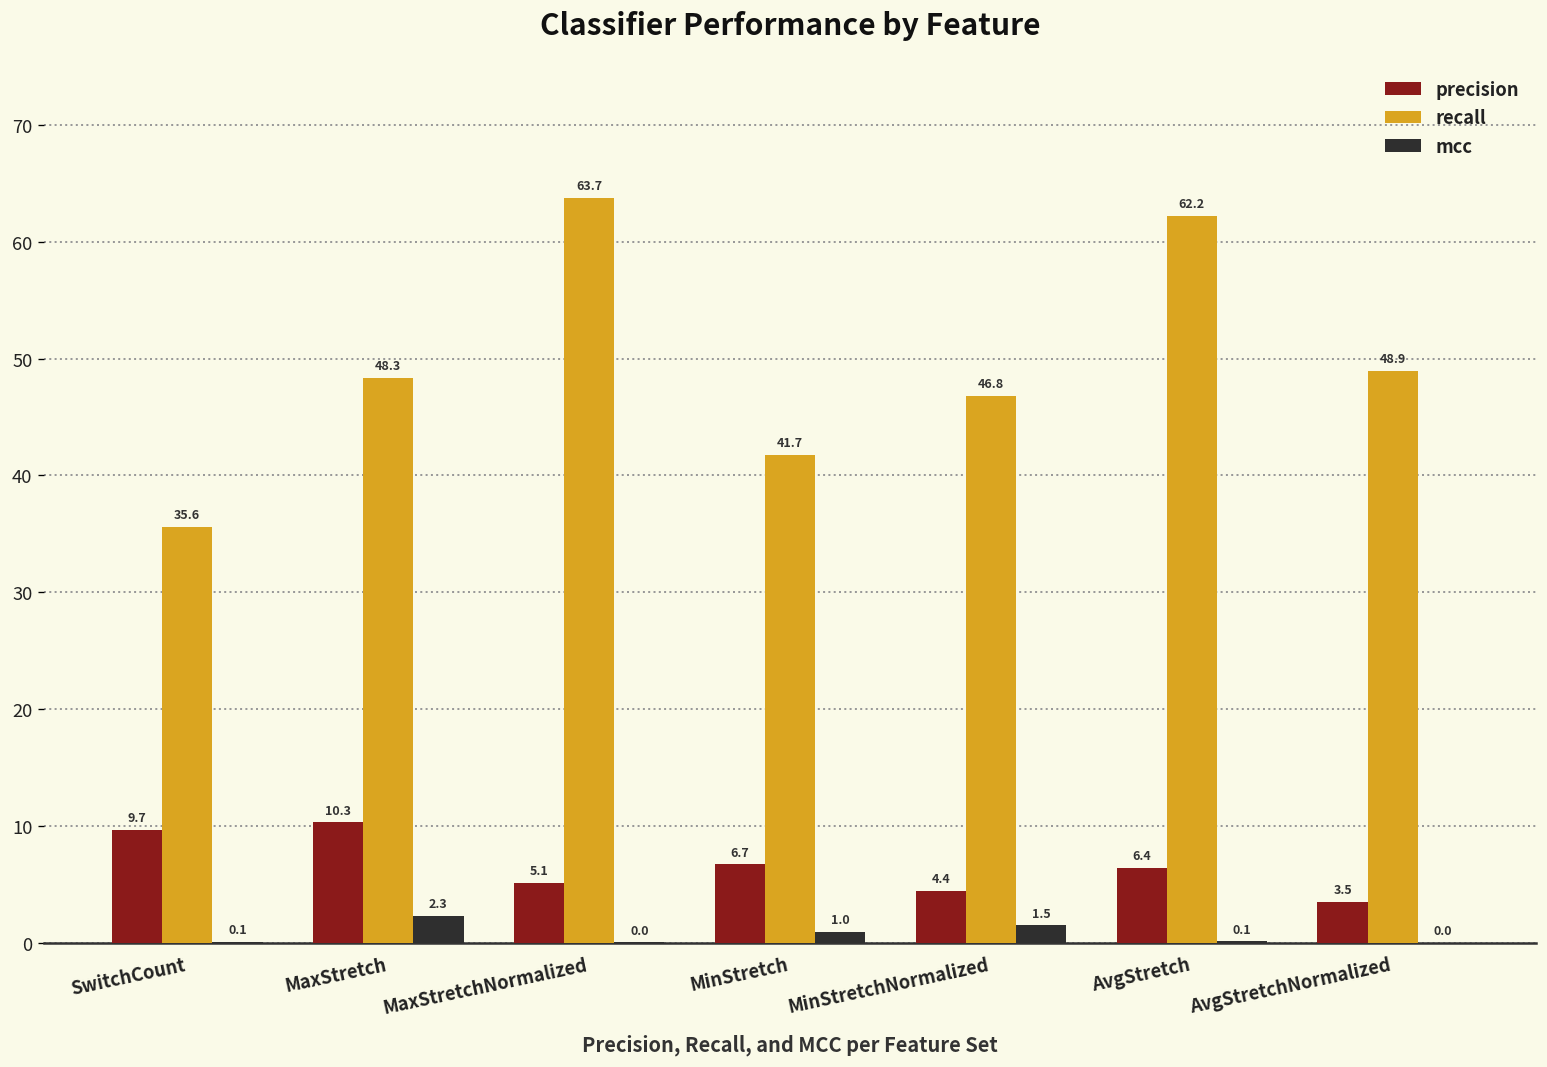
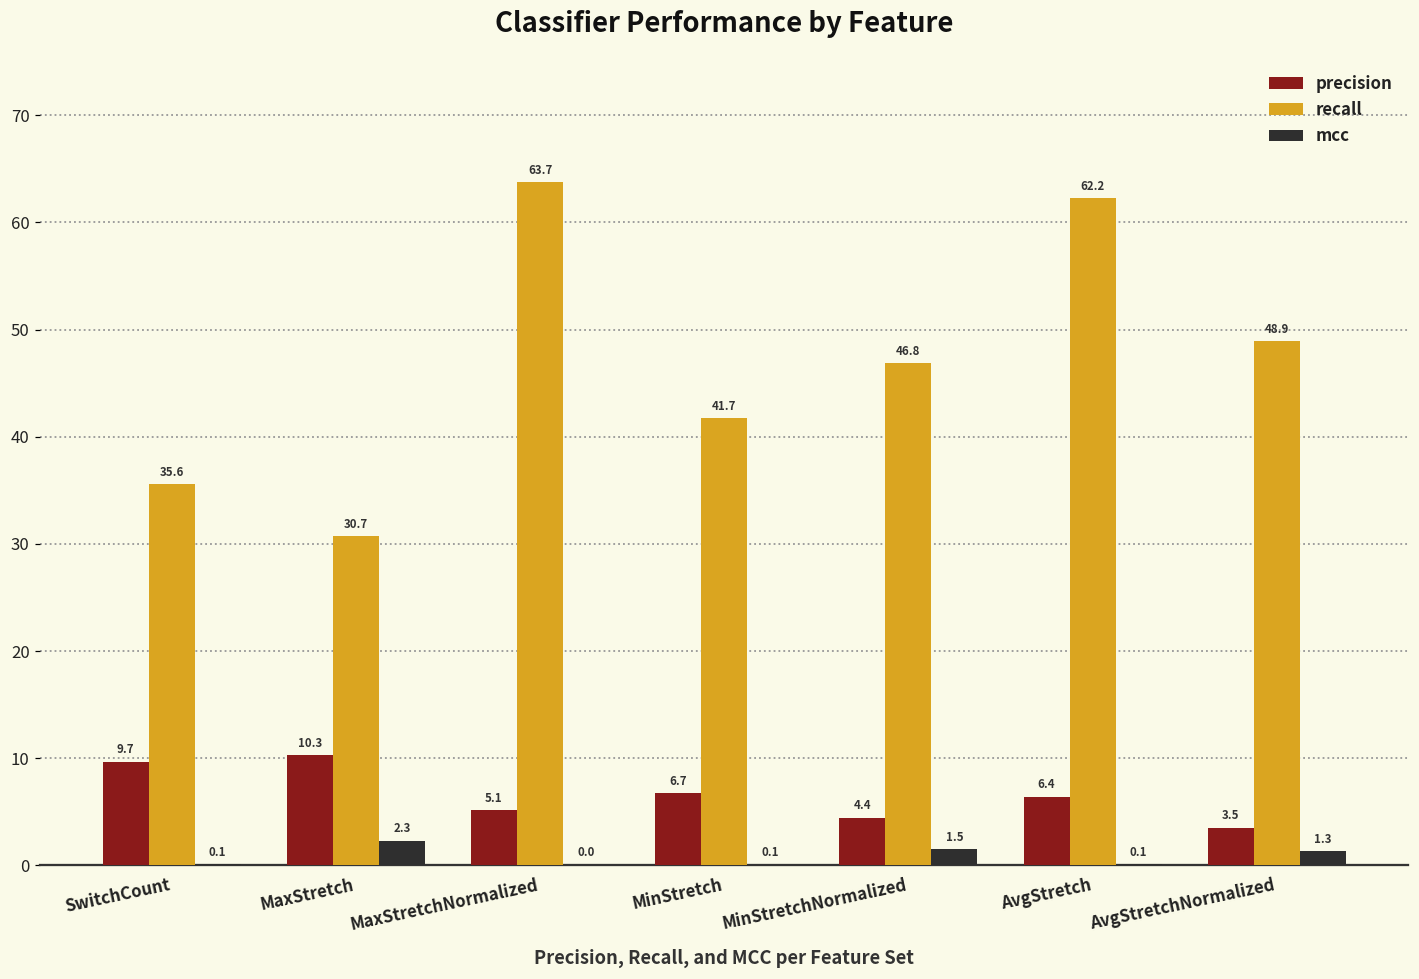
recall, MaxStretch: 48.3 -> 30.7
mcc, MinStretch: 1.0 -> 0.1
mcc, AvgStretchNormalized: 0.0 -> 1.3
